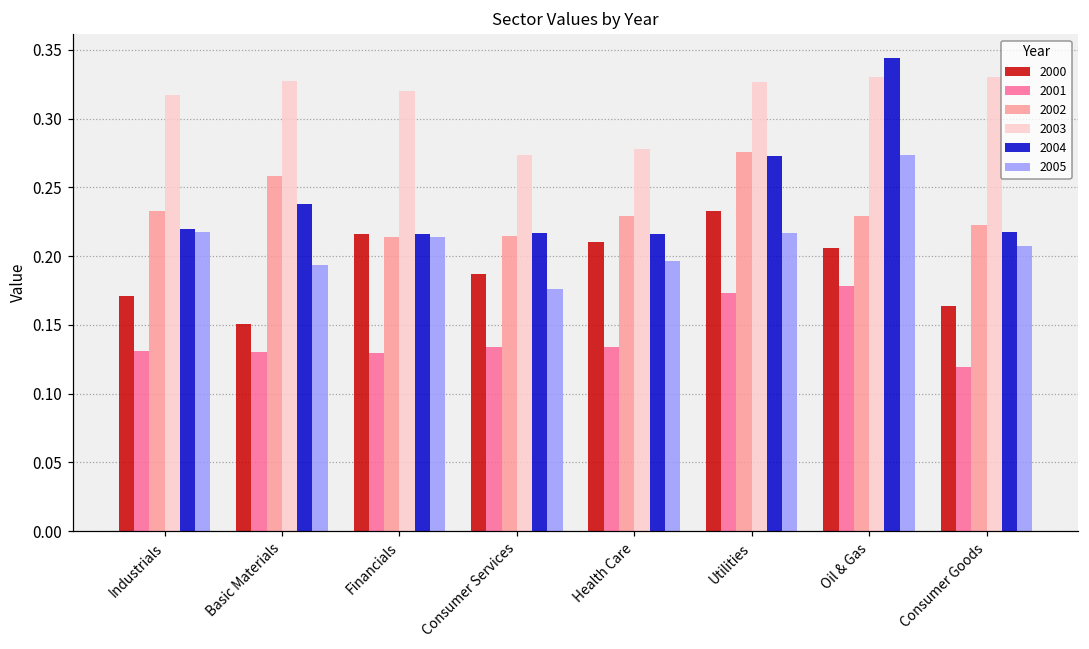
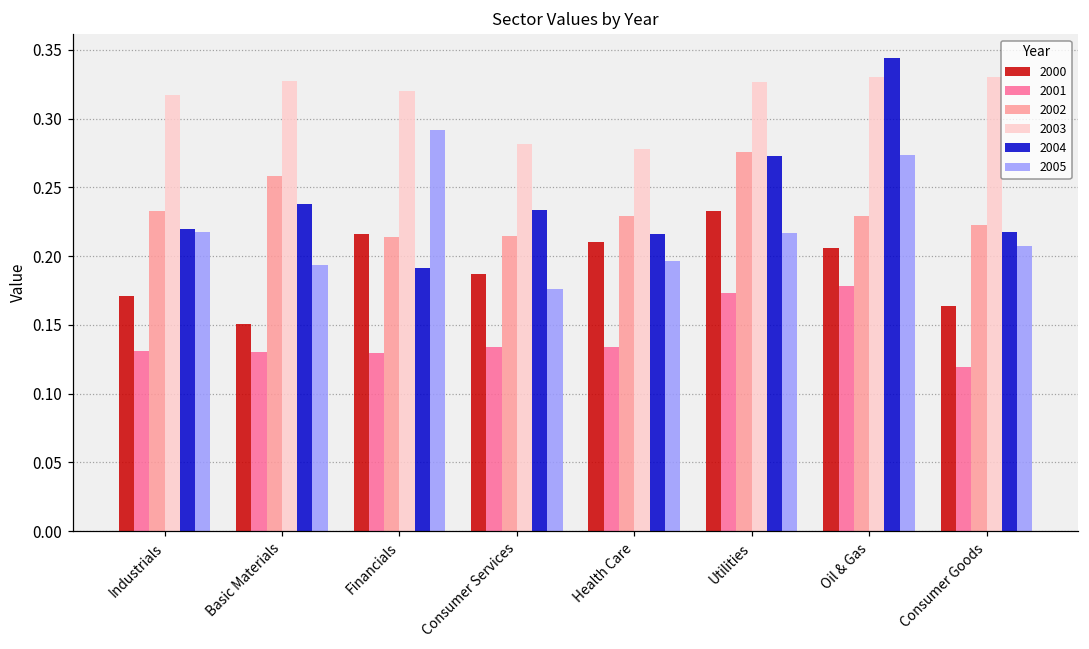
2004, Financials: 0.216 -> 0.191
2005, Financials: 0.214 -> 0.292
2003, Consumer Services: 0.273 -> 0.282
2004, Consumer Services: 0.217 -> 0.234
